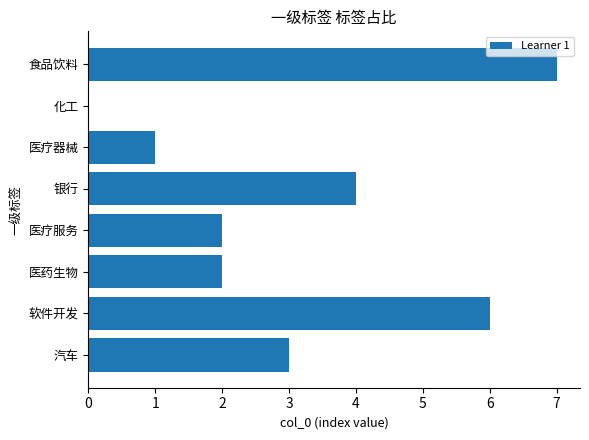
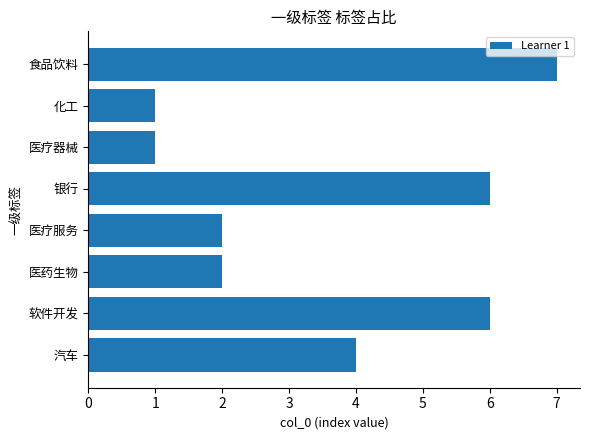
化工: 0 -> 1
银行: 4 -> 6
汽车: 3 -> 4
